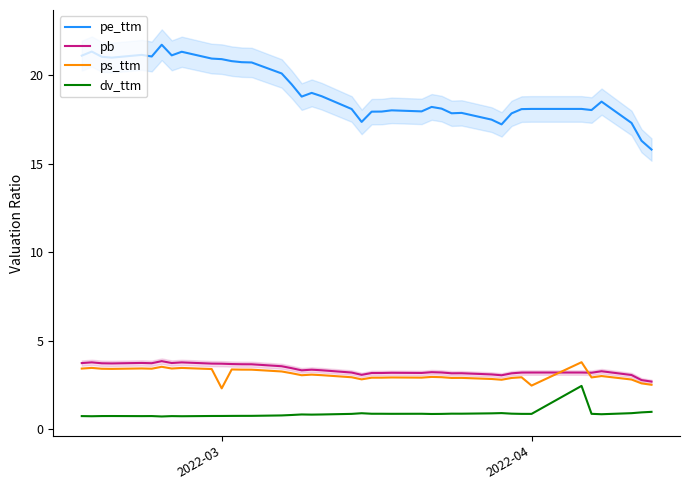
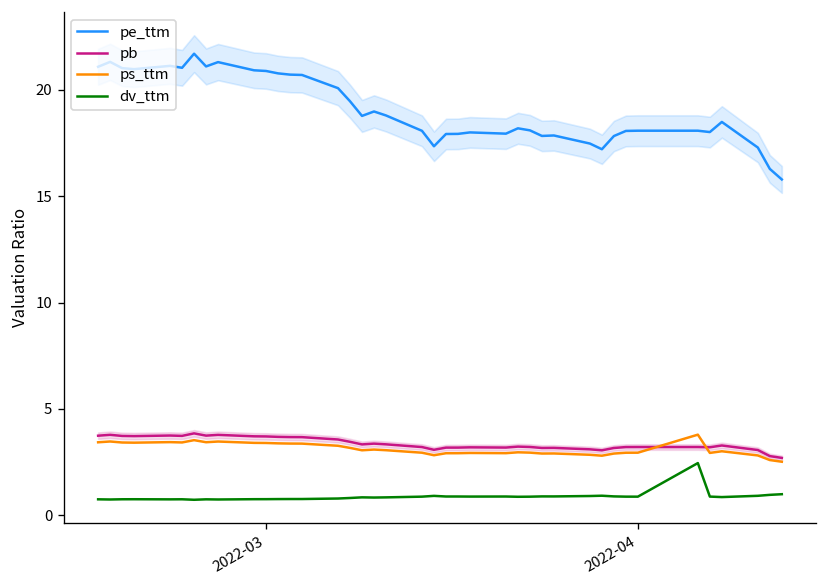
ps_ttm, 2022-03: 2.3 -> 3.4
ps_ttm, 2022-04: 2.5 -> 2.9
